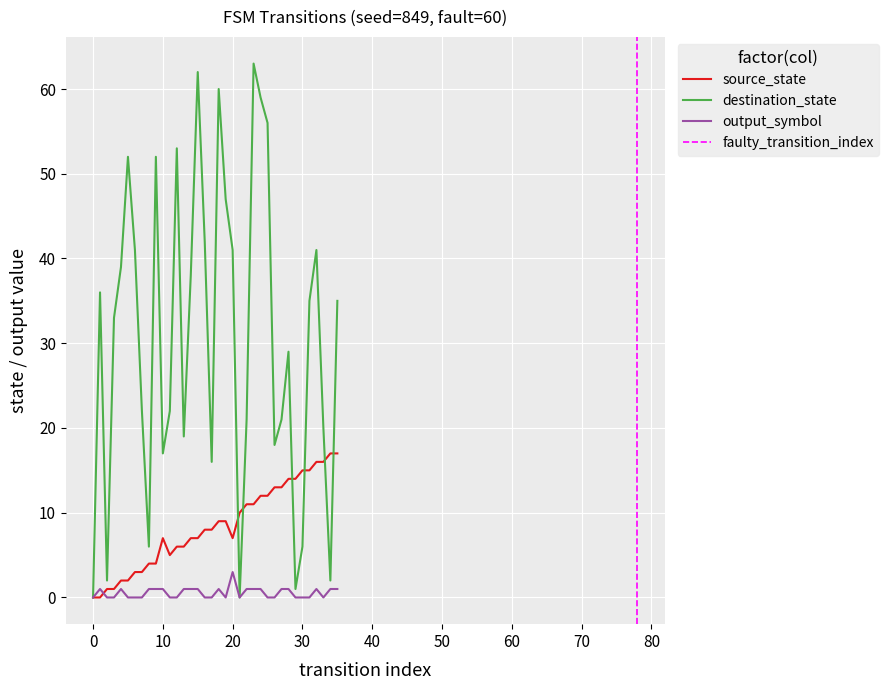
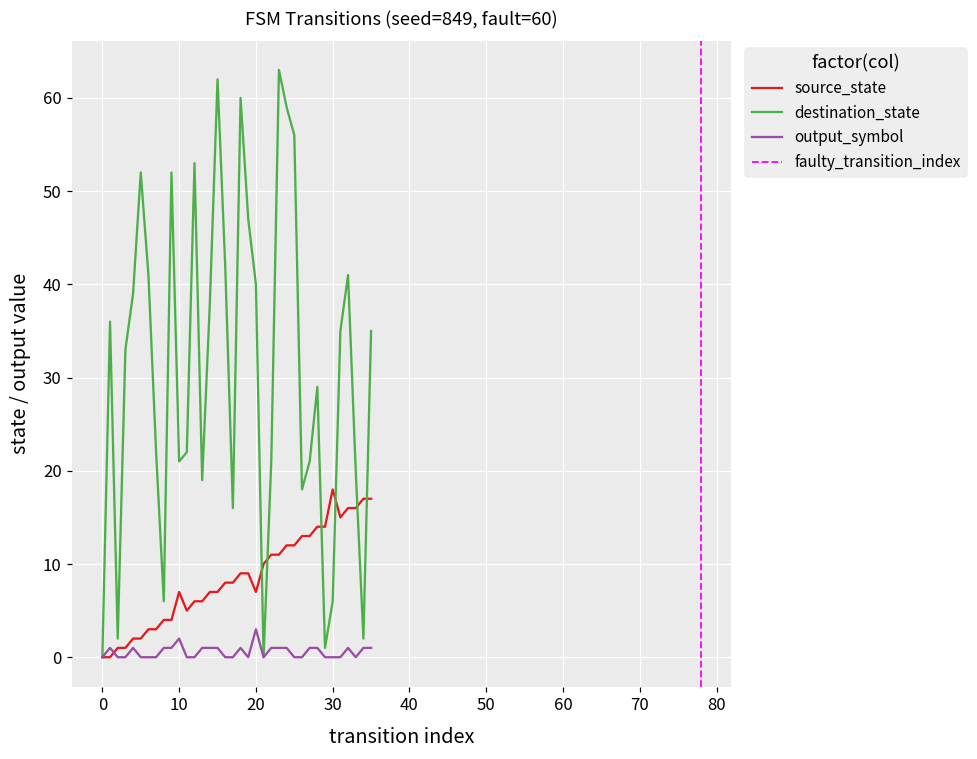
destination_state, 10: 17 -> 21
output_symbol, 10: 1 -> 2
destination_state, 20: 41 -> 40
source_state, 30: 15 -> 18
